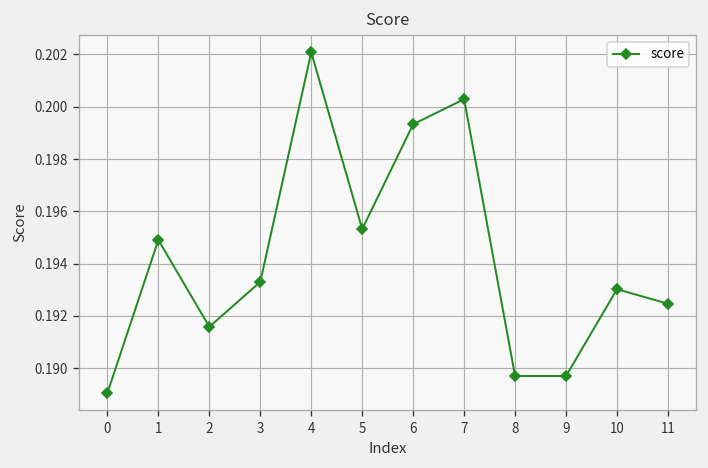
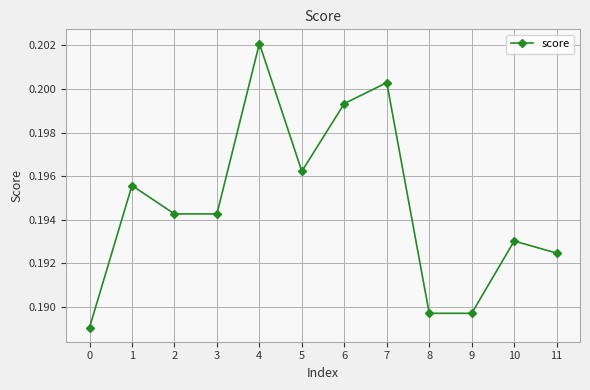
1: 0.1949 -> 0.1956
2: 0.1916 -> 0.1943
3: 0.1933 -> 0.1943
5: 0.1953 -> 0.1962
